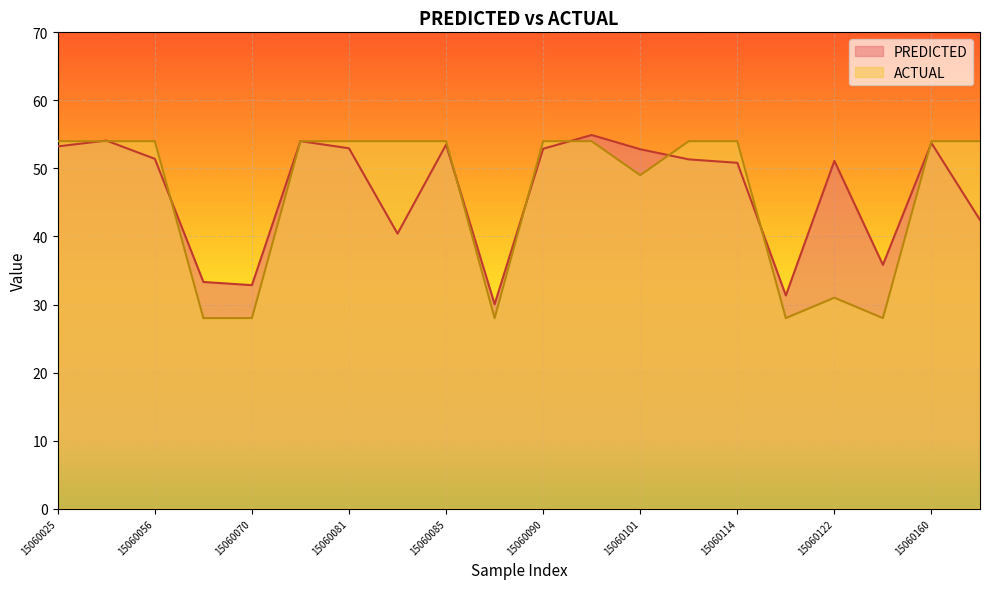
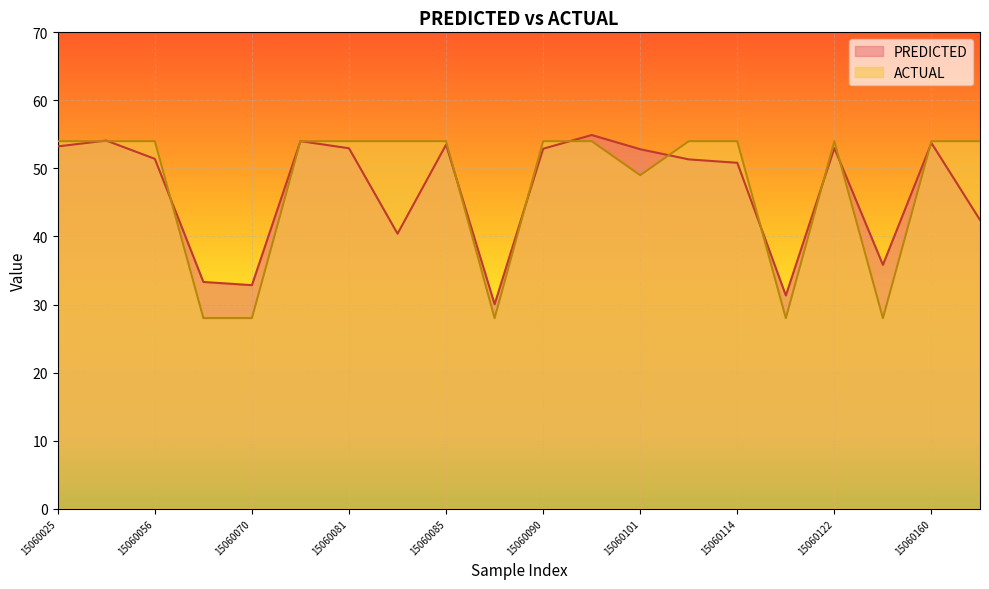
PREDICTED, 15060122: 51 -> 53
ACTUAL, 15060122: 31 -> 54
